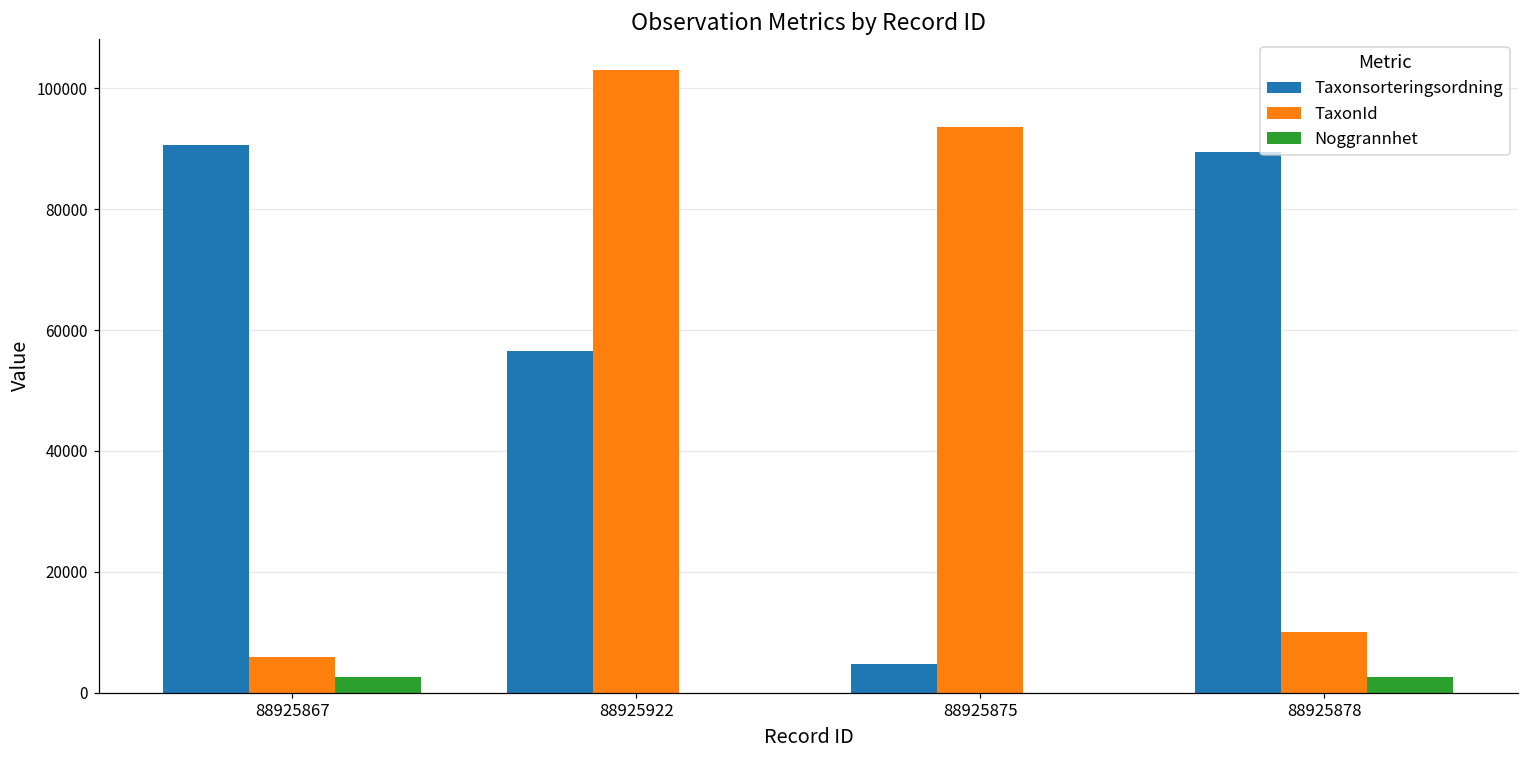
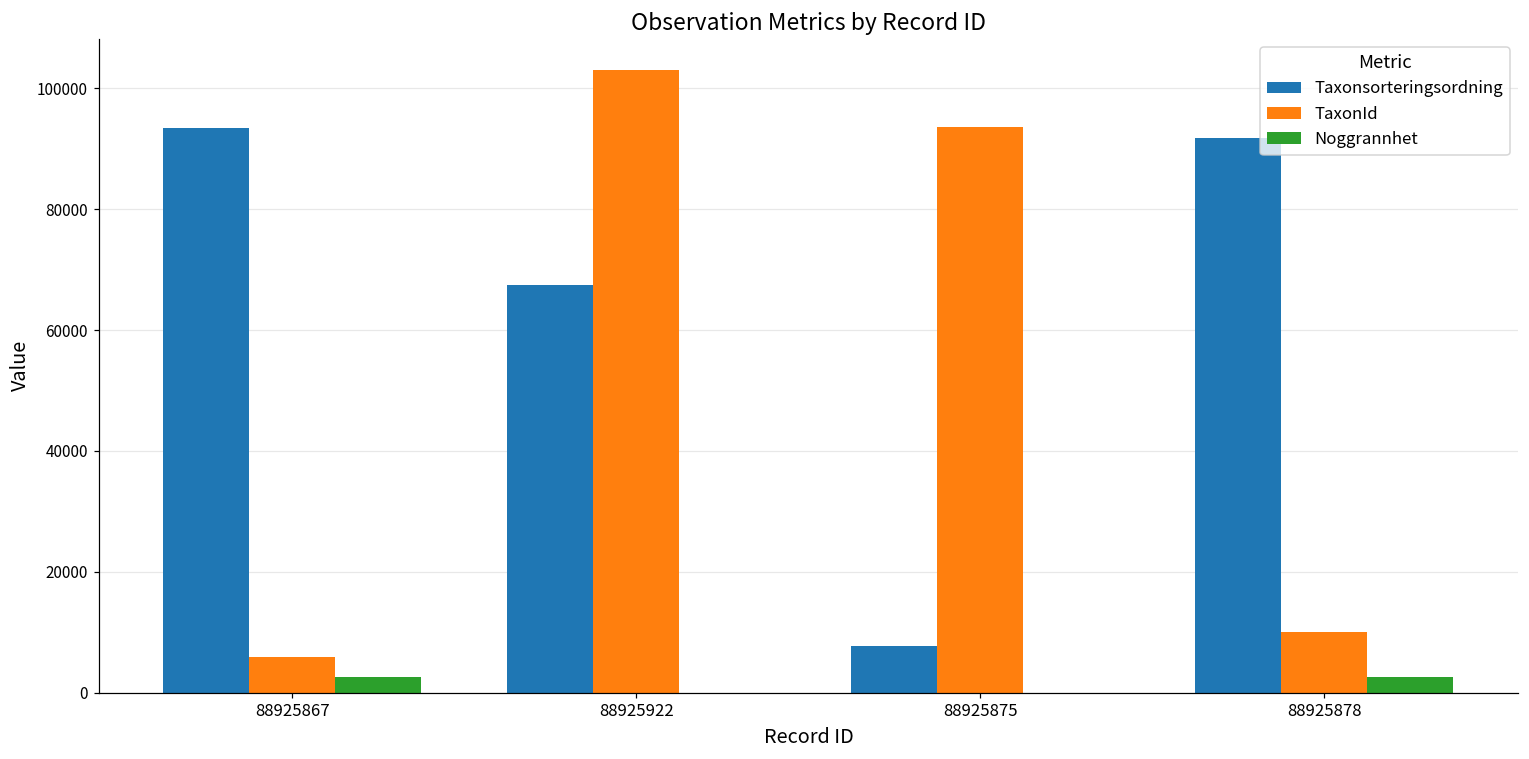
Taxonsorteringsordning, 88925867: 91000 -> 93000
Taxonsorteringsordning, 88925922: 57000 -> 67000
Taxonsorteringsordning, 88925875: 5000 -> 8000
Taxonsorteringsordning, 88925878: 89000 -> 92000
